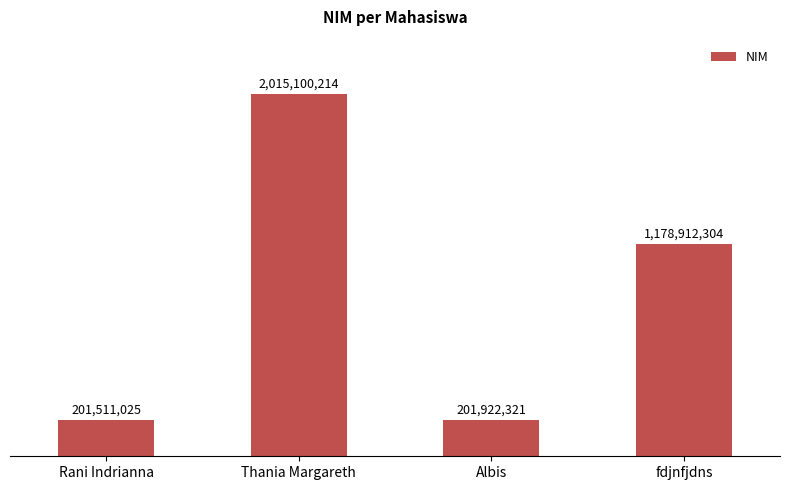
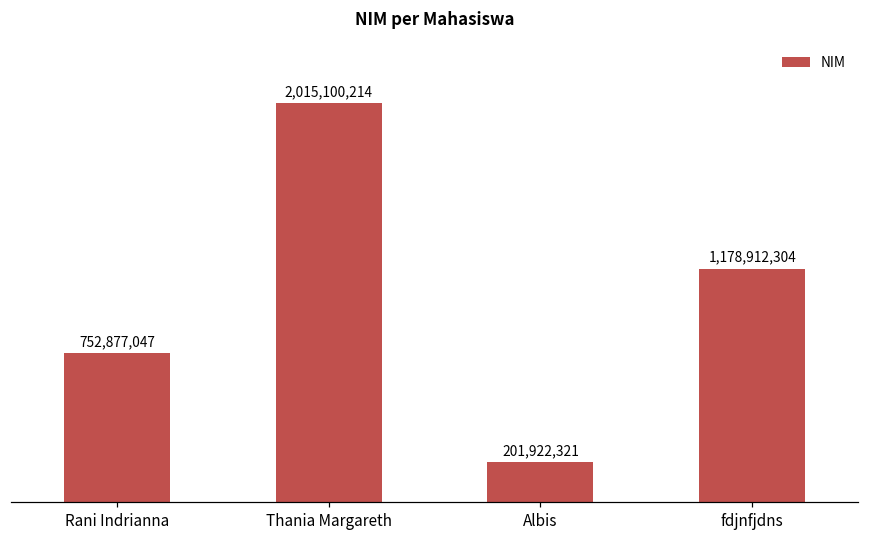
Rani Indrianna: 201,511,025 -> 752,877,047
